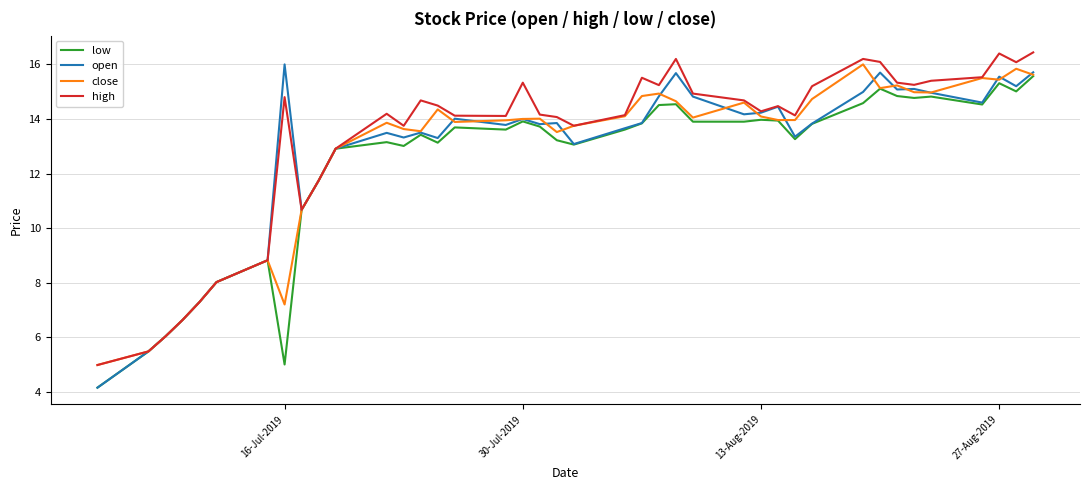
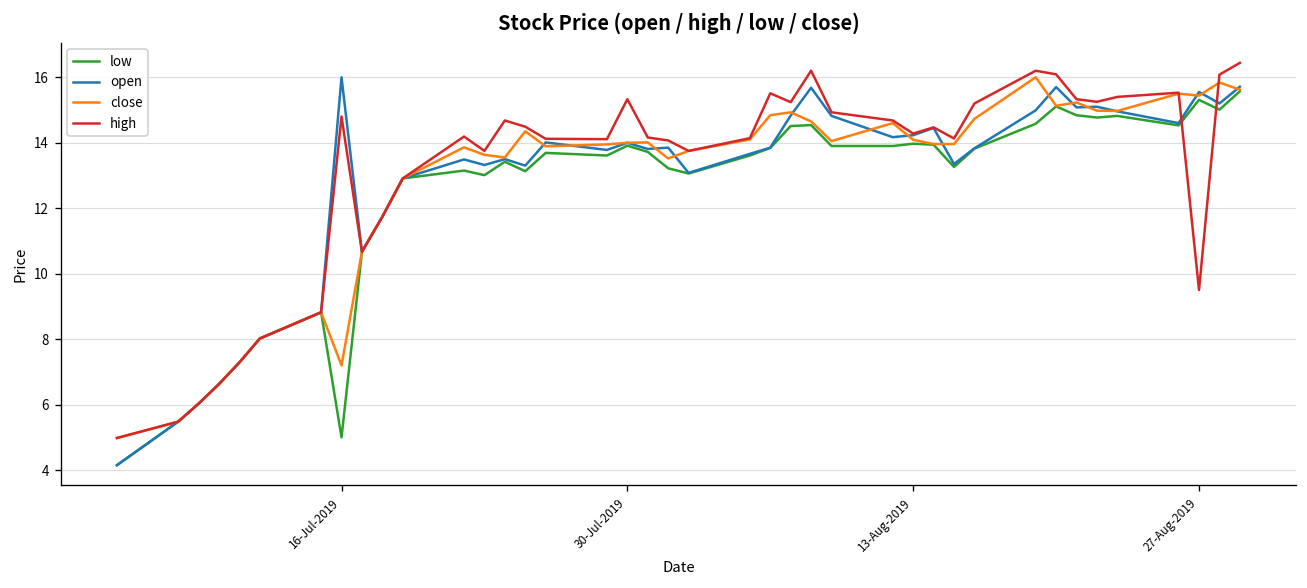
high, 27-Aug-2019: 16.4 -> 9.5
